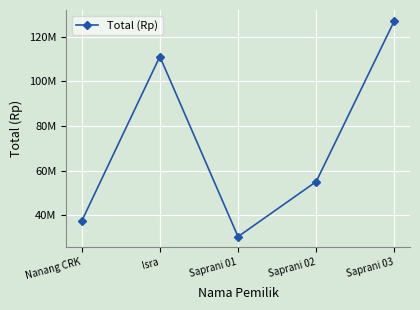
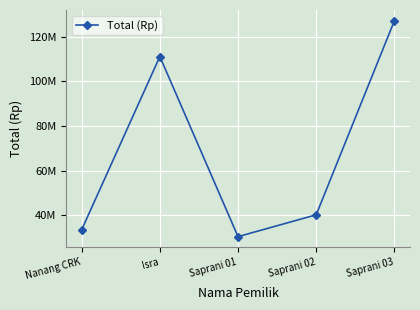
Nanang CRK: 37000000 -> 33000000
Saprani 02: 55000000 -> 40000000
